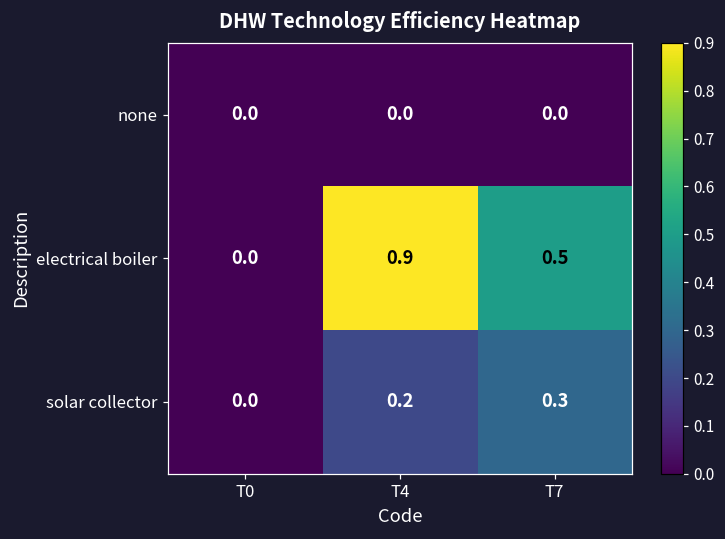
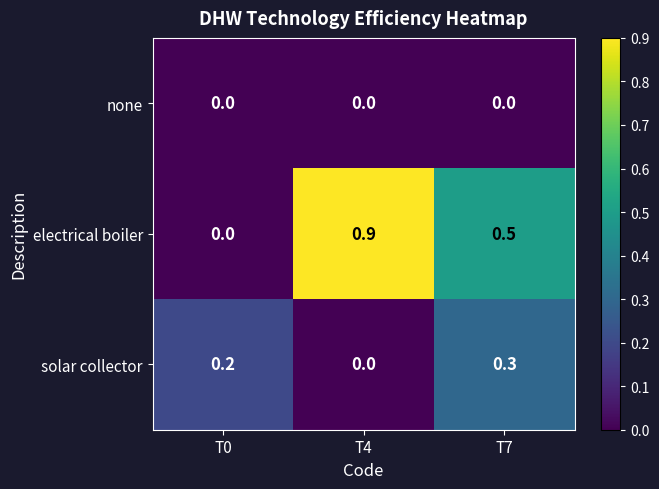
solar collector, T0: 0.0 -> 0.2
solar collector, T4: 0.2 -> 0.0
